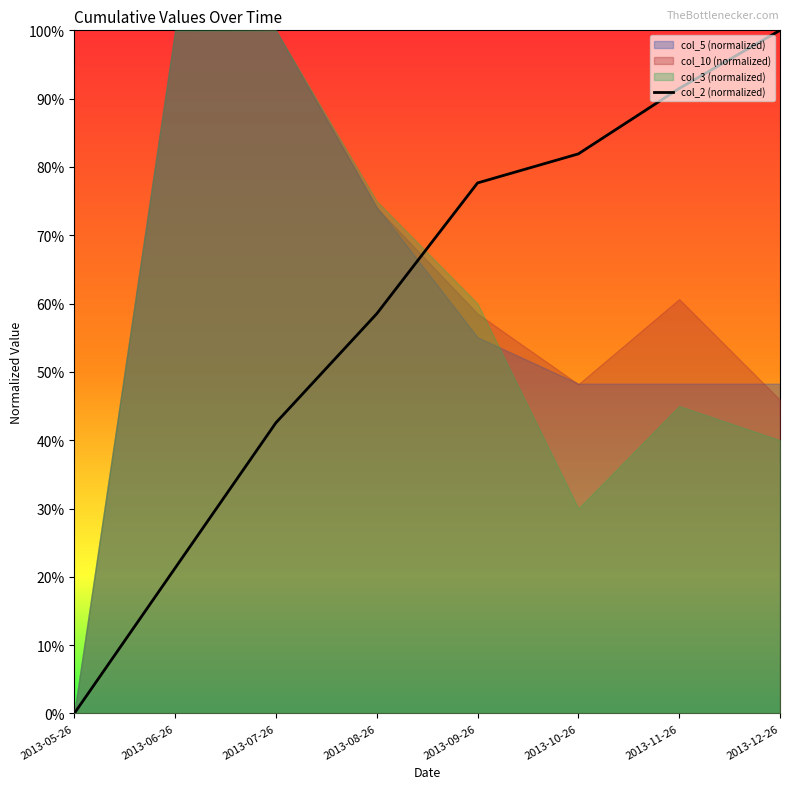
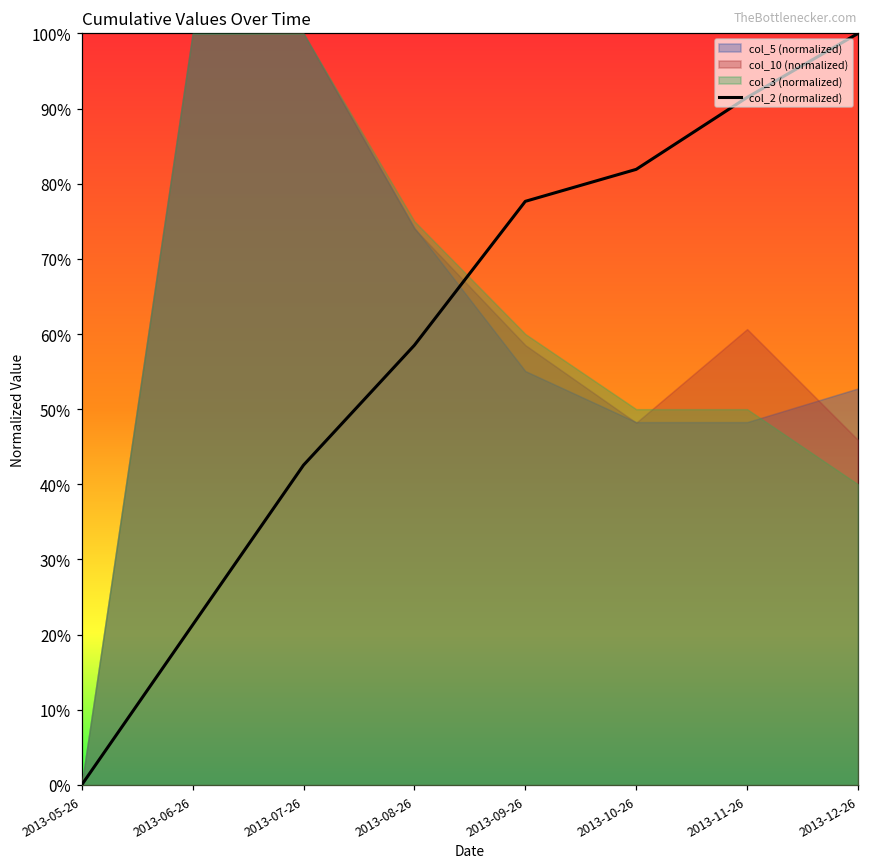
col_3 (normalized), 2013-10-26: 30% -> 50%
col_3 (normalized), 2013-11-26: 45% -> 50%
col_5 (normalized), 2013-12-26: 48% -> 53%
